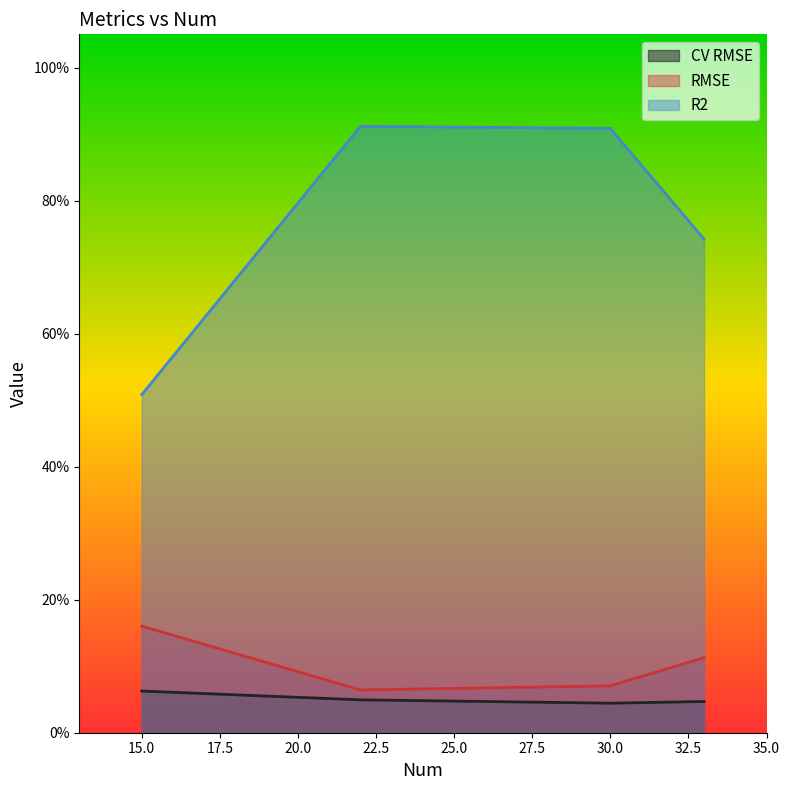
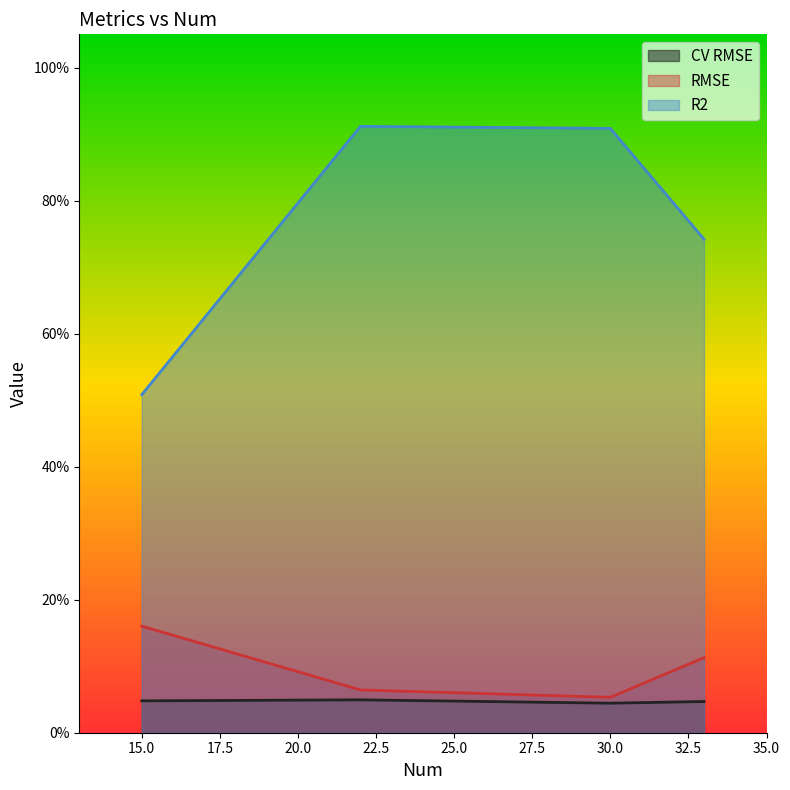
CV RMSE, 15.0: 6% -> 5%
RMSE, 30.0: 7% -> 5%
